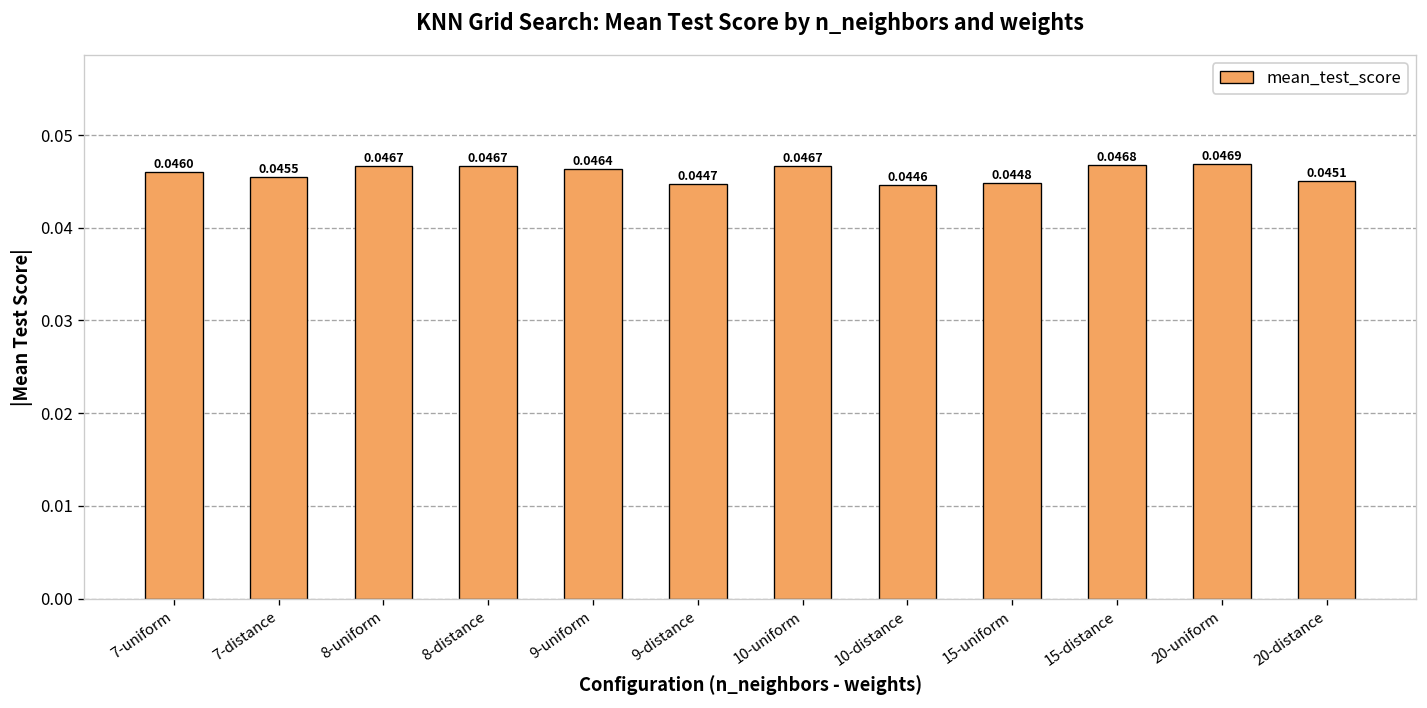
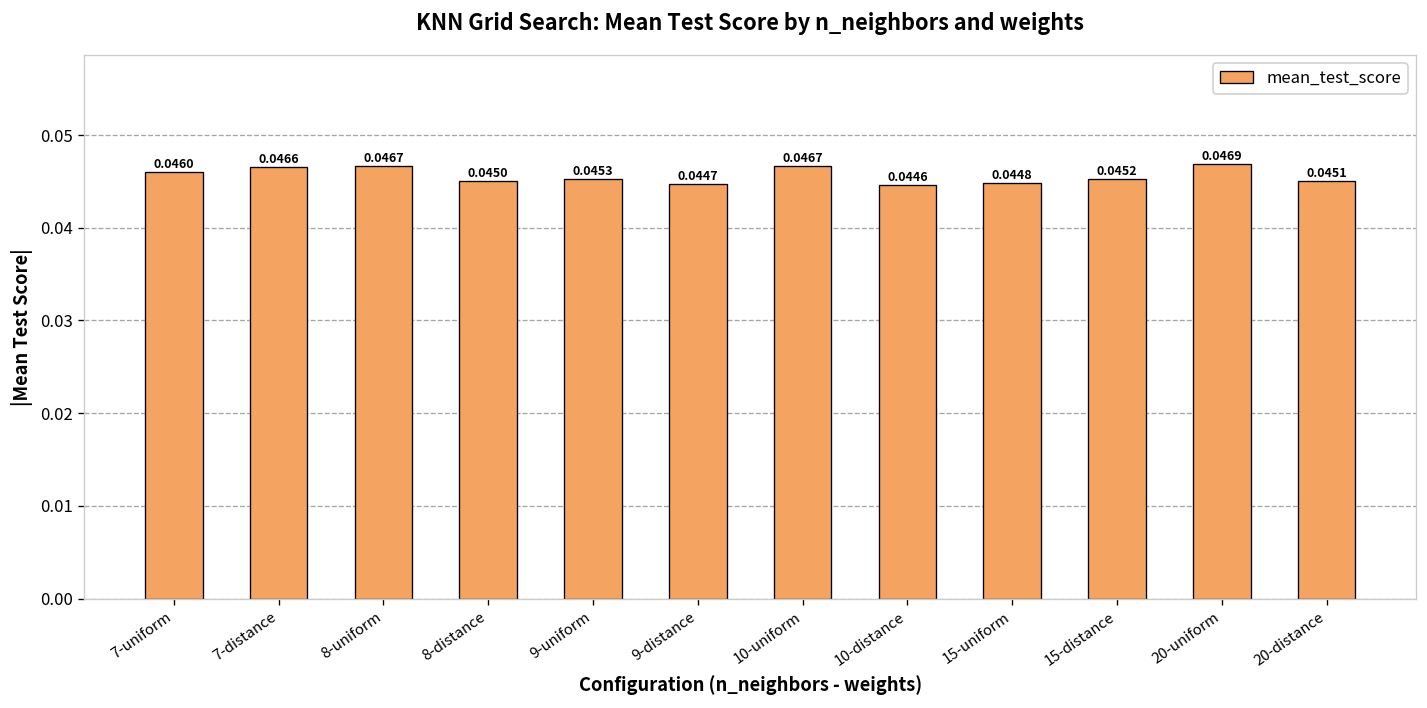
7-distance: 0.0455 -> 0.0466
8-distance: 0.0467 -> 0.0450
9-uniform: 0.0464 -> 0.0453
15-distance: 0.0468 -> 0.0452
